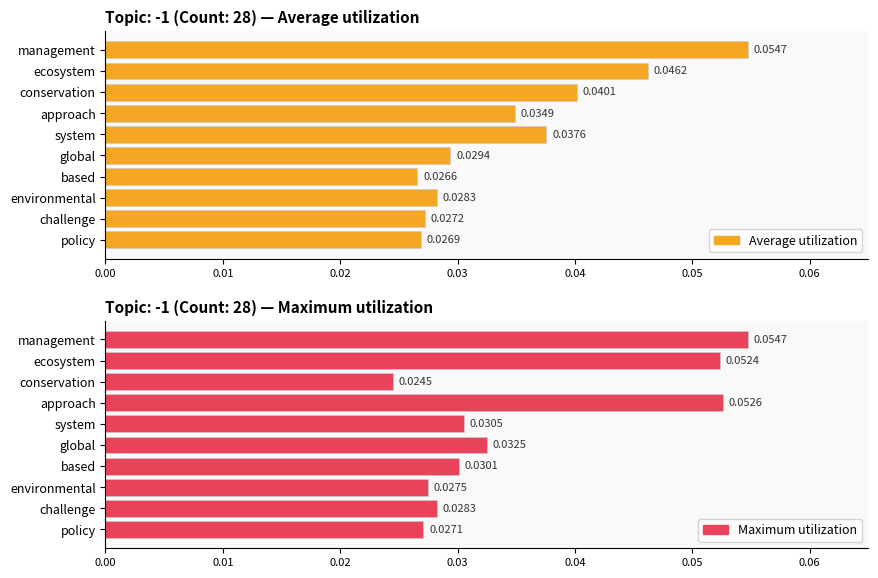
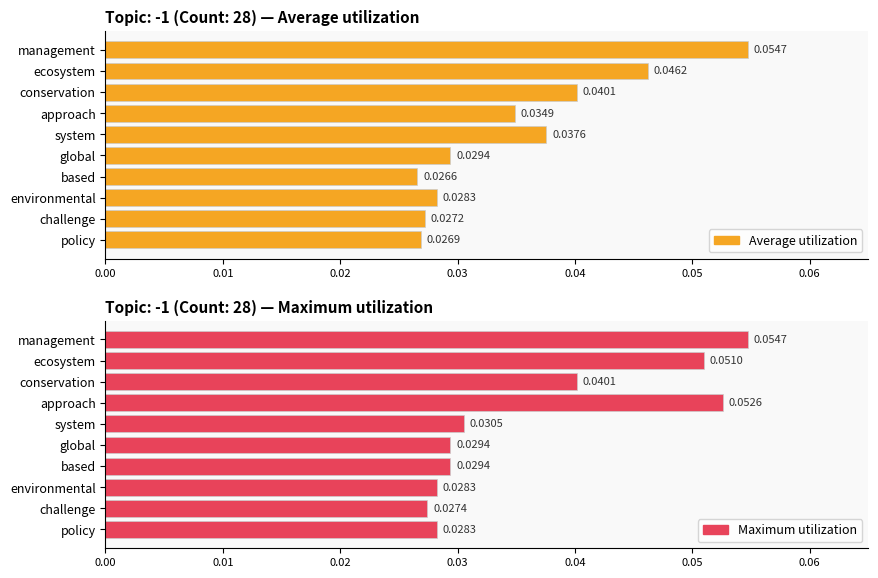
Topic: -1 (Count: 28) — Maximum utilization, ecosystem: 0.0524 -> 0.0510
Topic: -1 (Count: 28) — Maximum utilization, conservation: 0.0245 -> 0.0401
Topic: -1 (Count: 28) — Maximum utilization, global: 0.0325 -> 0.0294
Topic: -1 (Count: 28) — Maximum utilization, based: 0.0301 -> 0.0294
Topic: -1 (Count: 28) — Maximum utilization, environmental: 0.0275 -> 0.0283
Topic: -1 (Count: 28) — Maximum utilization, challenge: 0.0283 -> 0.0274
Topic: -1 (Count: 28) — Maximum utilization, policy: 0.0271 -> 0.0283
